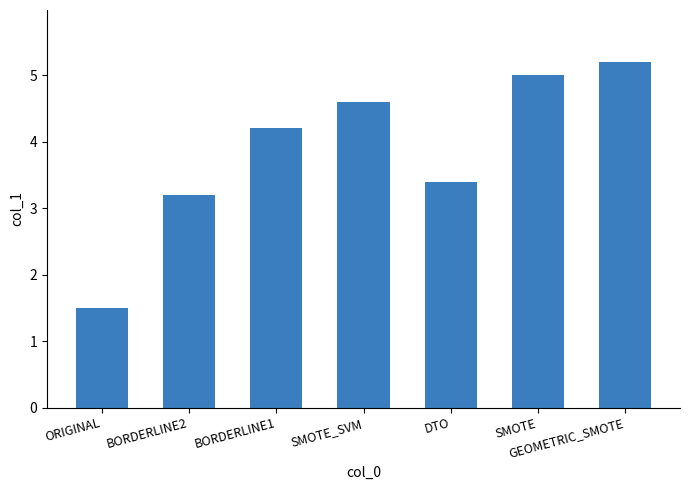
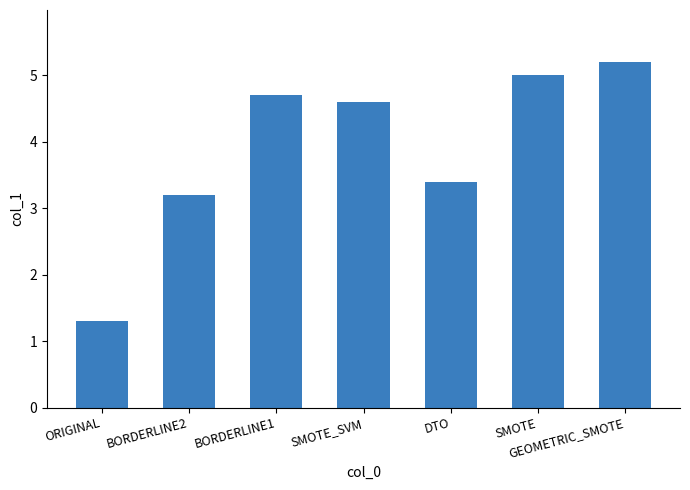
ORIGINAL: 1.5 -> 1.3
BORDERLINE1: 4.2 -> 4.7
